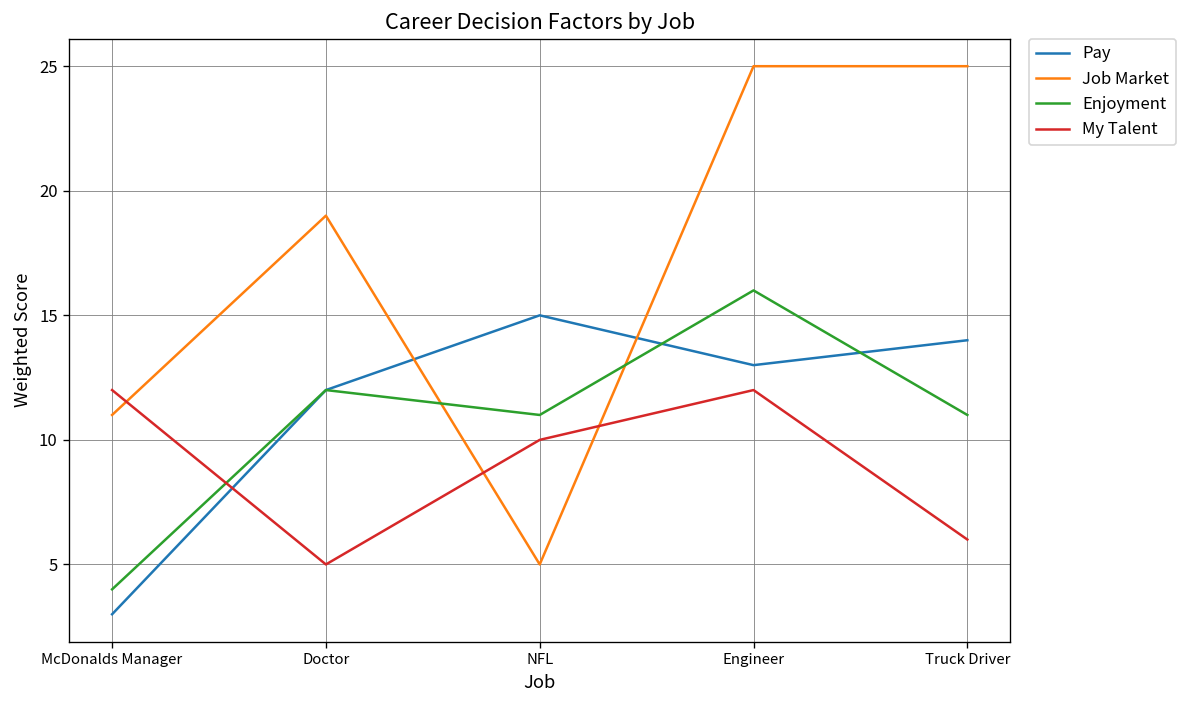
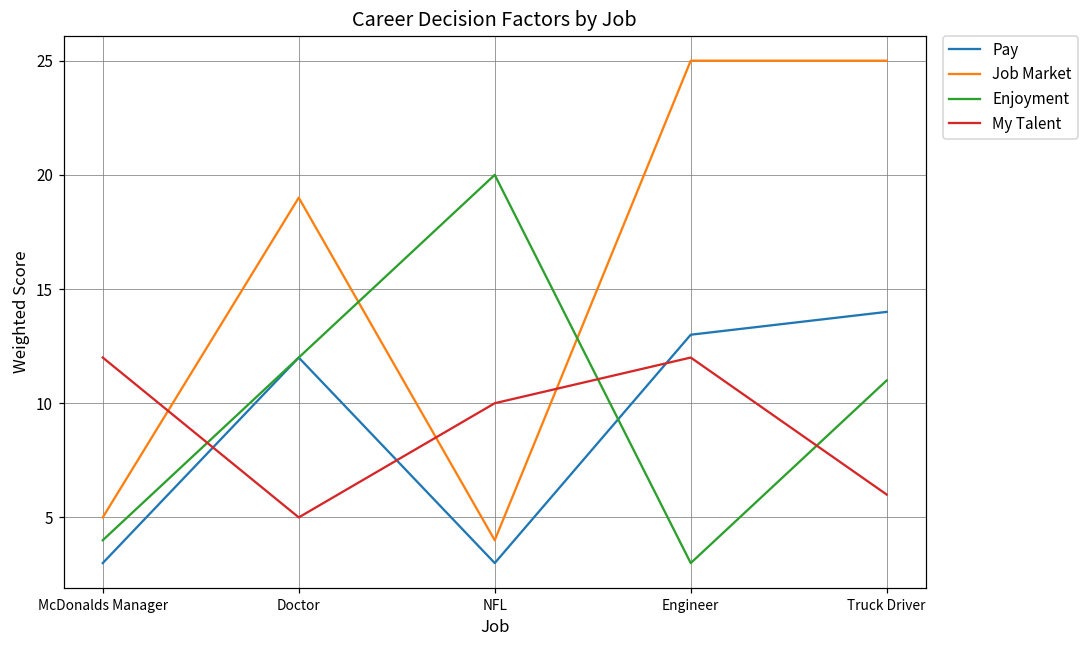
Job Market, McDonalds Manager: 11 -> 5
Pay, NFL: 15 -> 3
Job Market, NFL: 5 -> 4
Enjoyment, NFL: 11 -> 20
Enjoyment, Engineer: 16 -> 3
